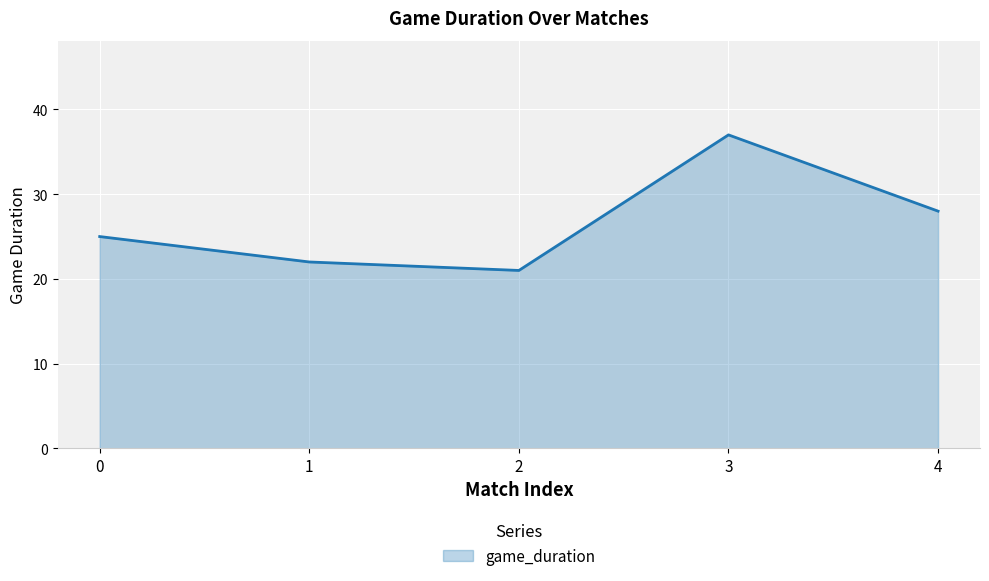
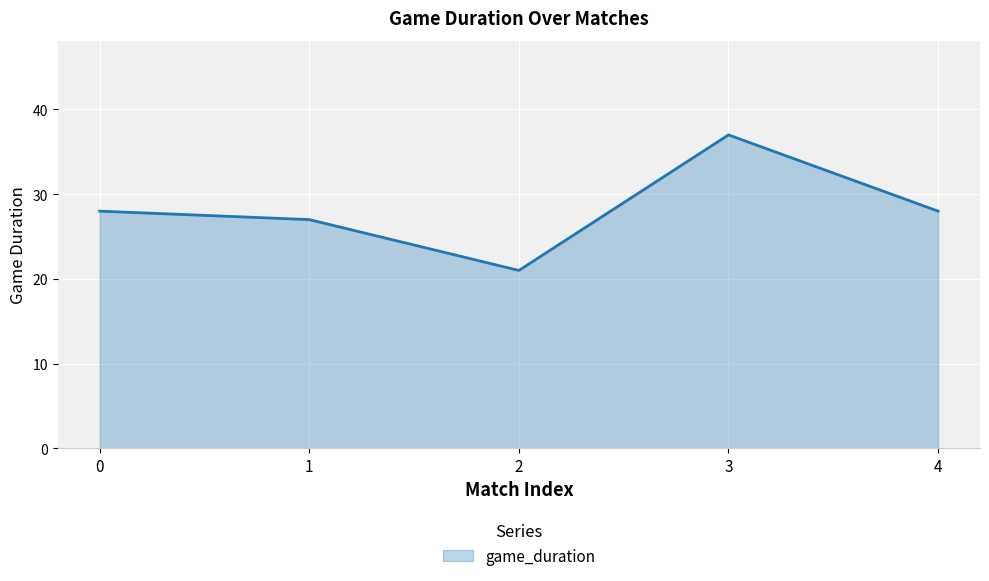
0: 25 -> 28
1: 22 -> 27
